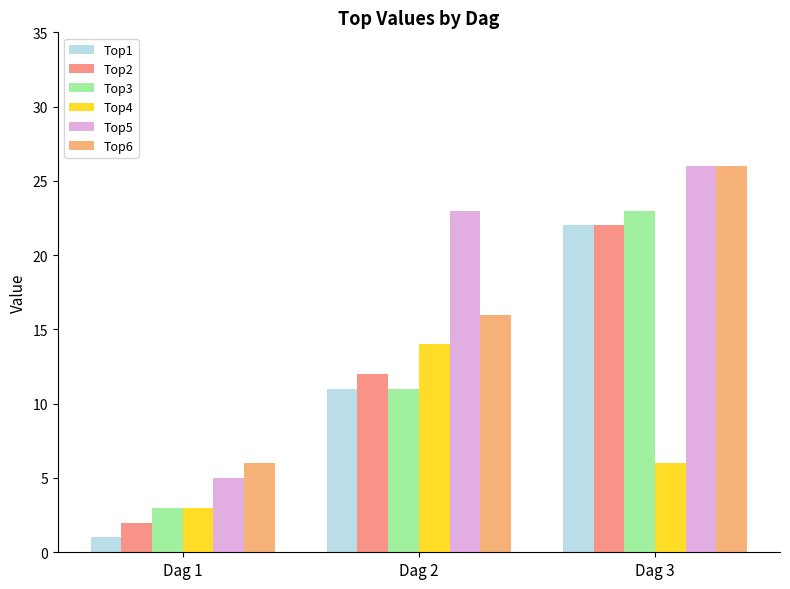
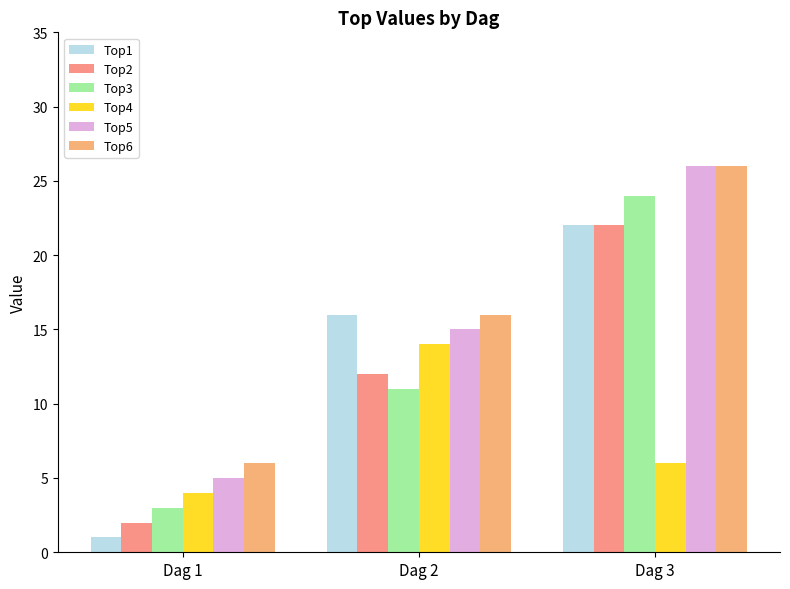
Top4, Dag 1: 3 -> 4
Top1, Dag 2: 11 -> 16
Top5, Dag 2: 23 -> 15
Top3, Dag 3: 23 -> 24
